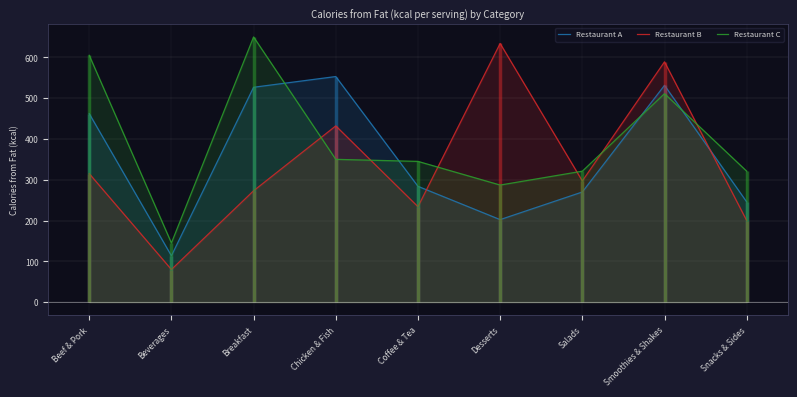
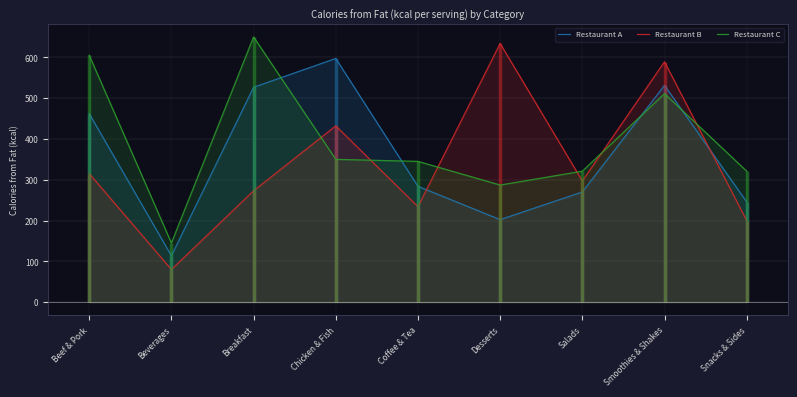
Restaurant A, Chicken & Fish: 550 -> 600
